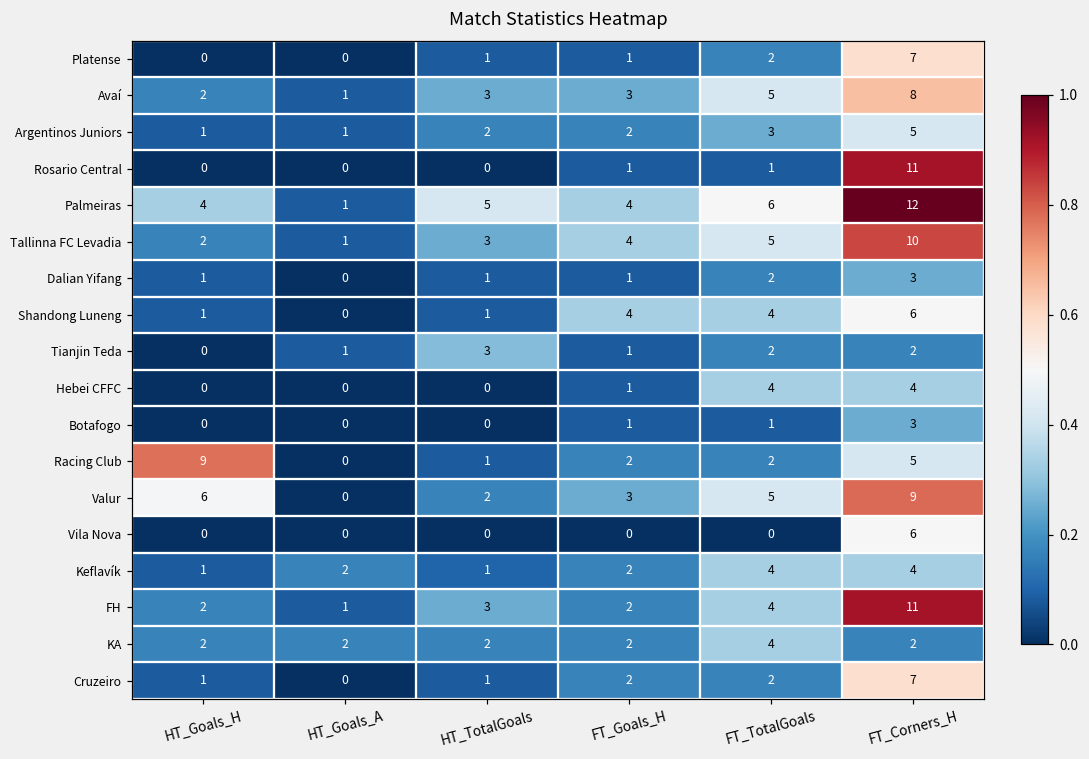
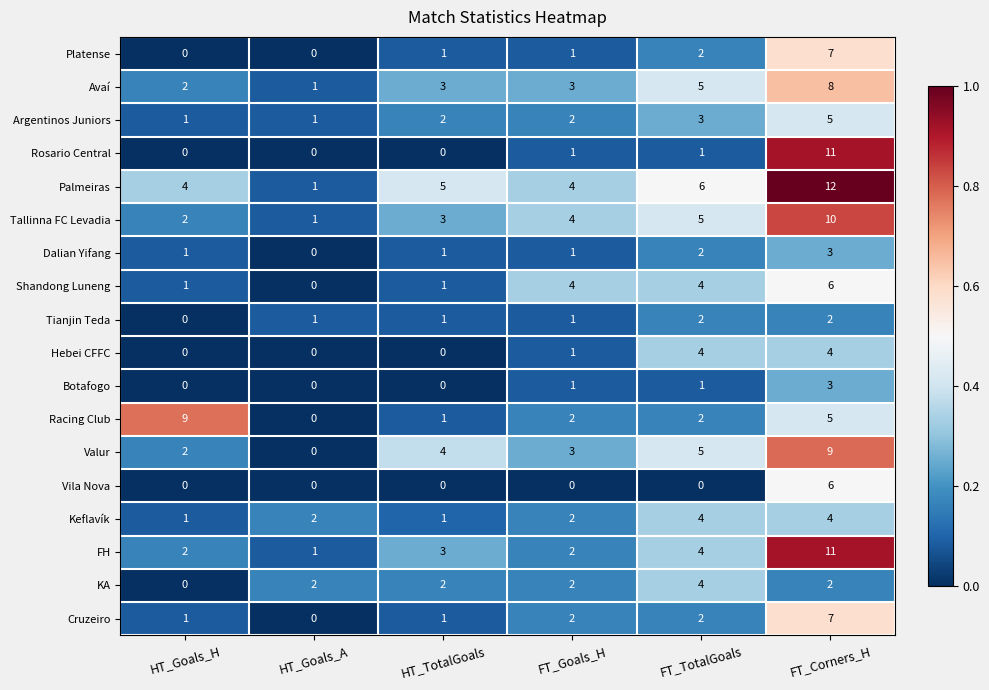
Tianjin Teda, HT_TotalGoals: 3 -> 1
Valur, HT_Goals_H: 6 -> 2
Valur, HT_TotalGoals: 2 -> 4
KA, HT_Goals_H: 2 -> 0
